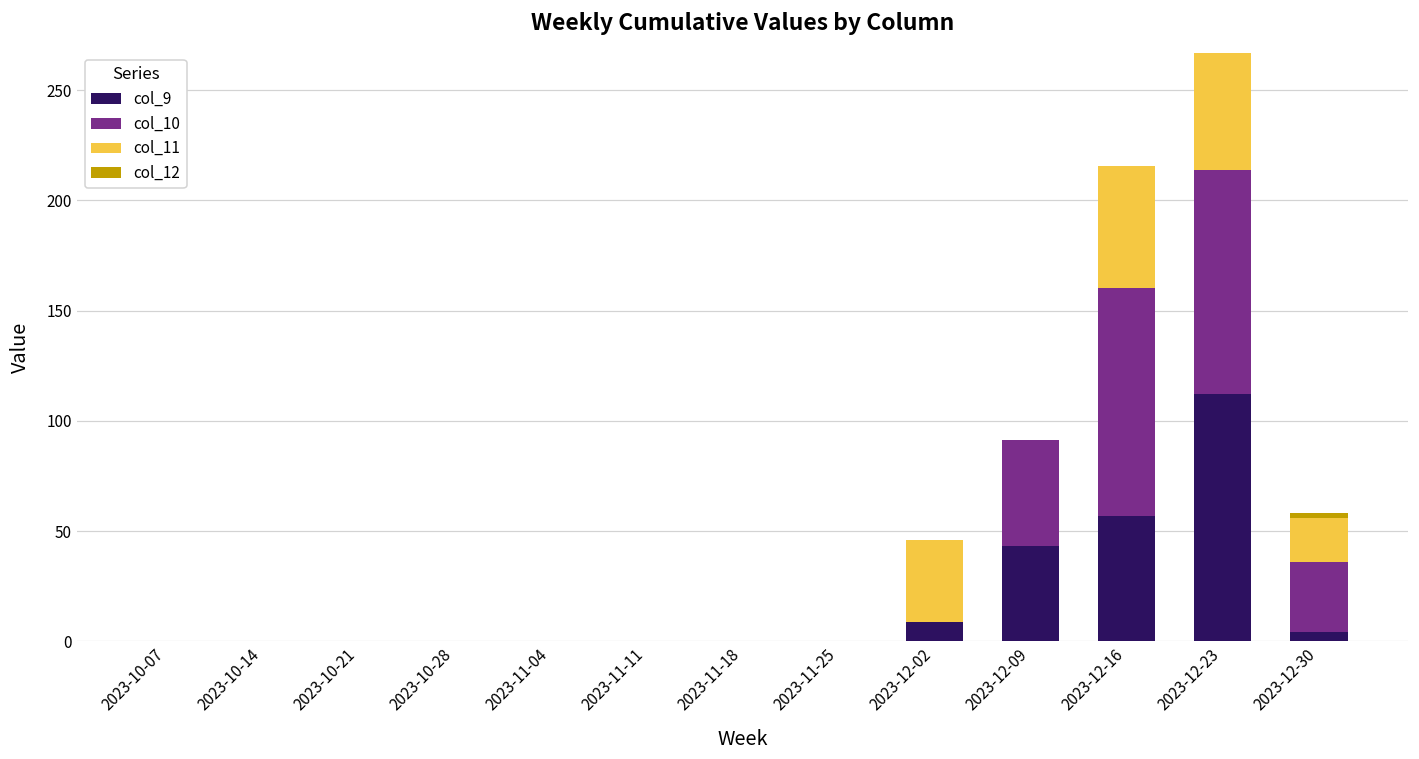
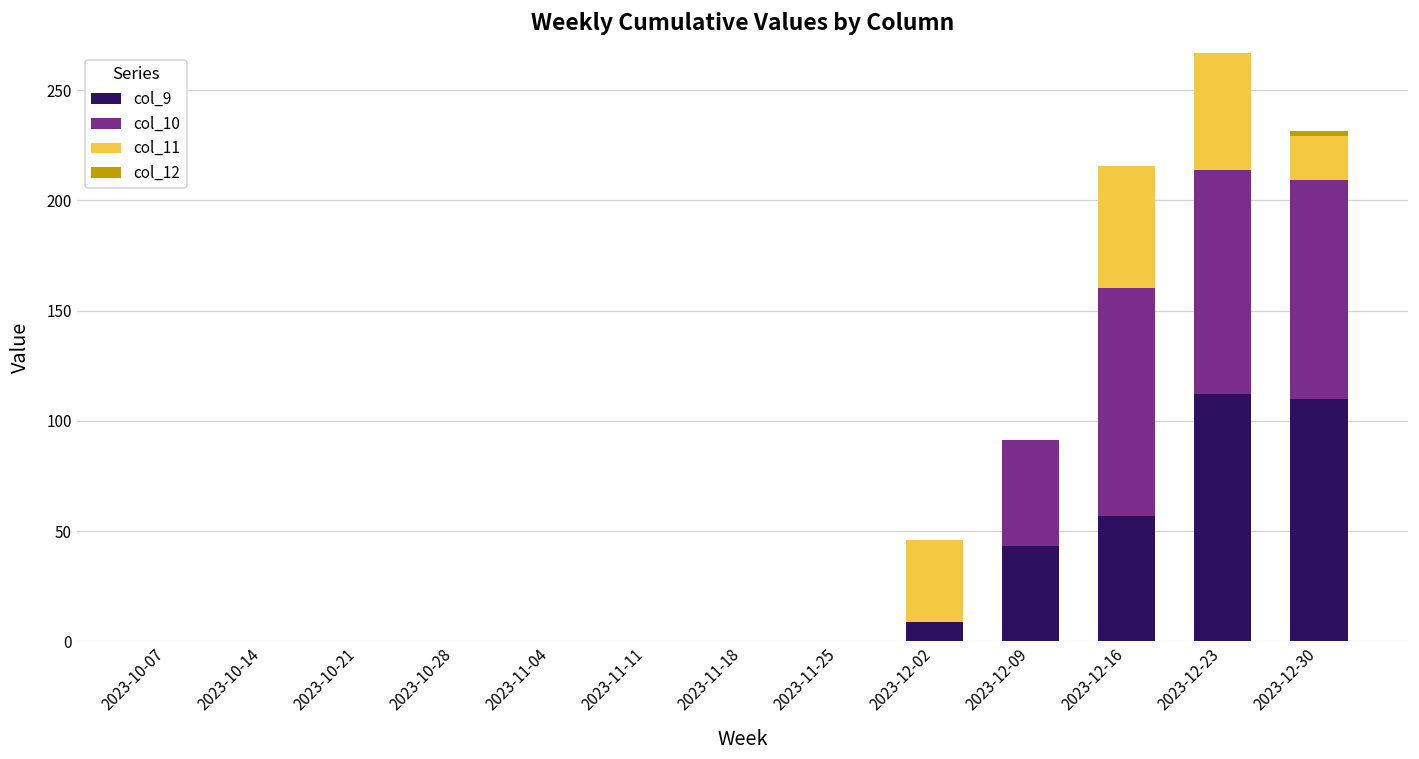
col_9, 2023-12-30: 4 -> 110
col_10, 2023-12-30: 32 -> 99
